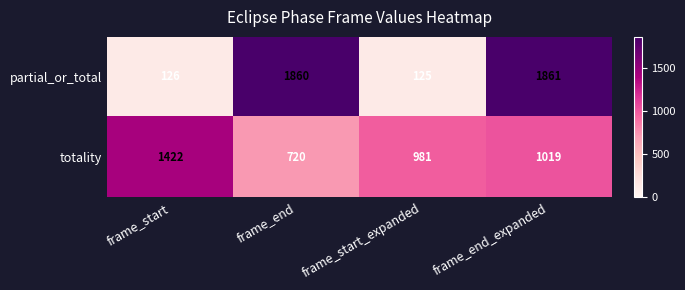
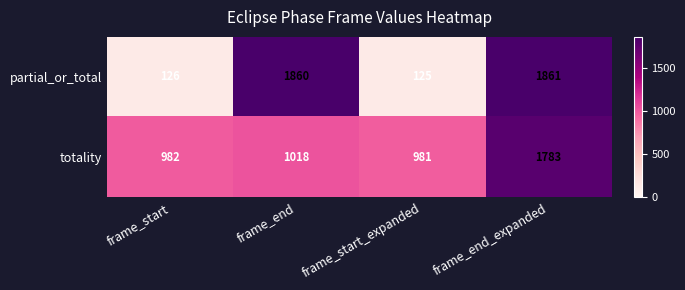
totality, frame_start: 1422 -> 982
totality, frame_end: 720 -> 1018
totality, frame_end_expanded: 1019 -> 1783
